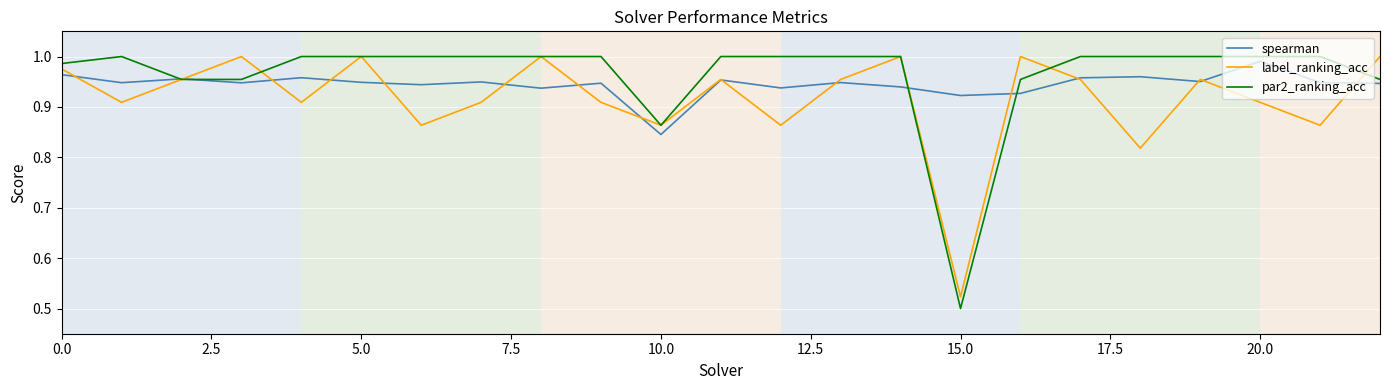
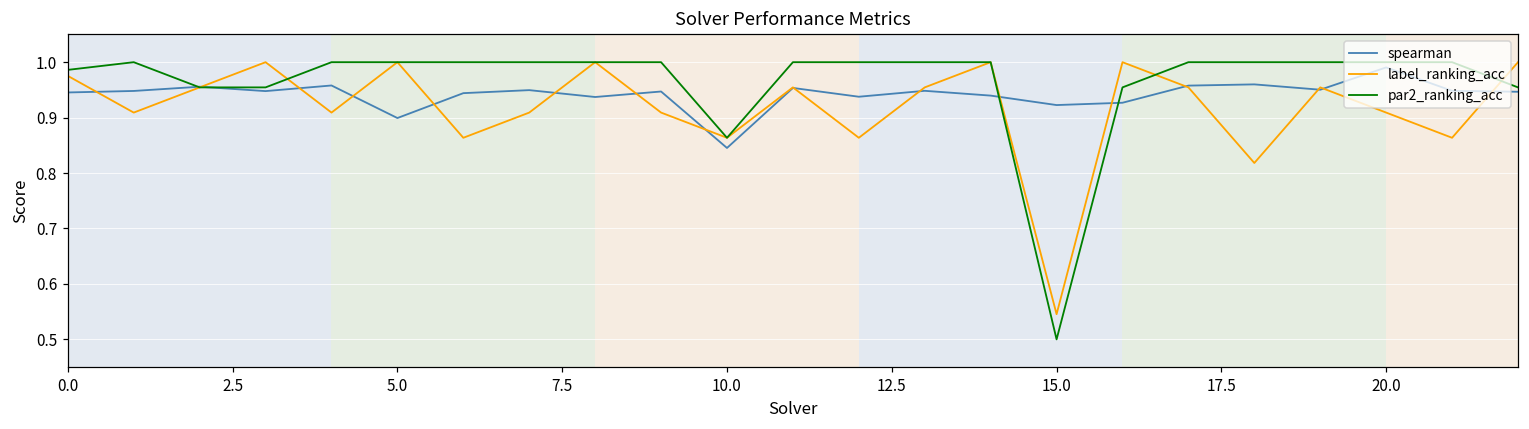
spearman, 0.0: 0.96 -> 0.95
spearman, 5.0: 0.95 -> 0.90
label_ranking_acc, 15.0: 0.52 -> 0.55
